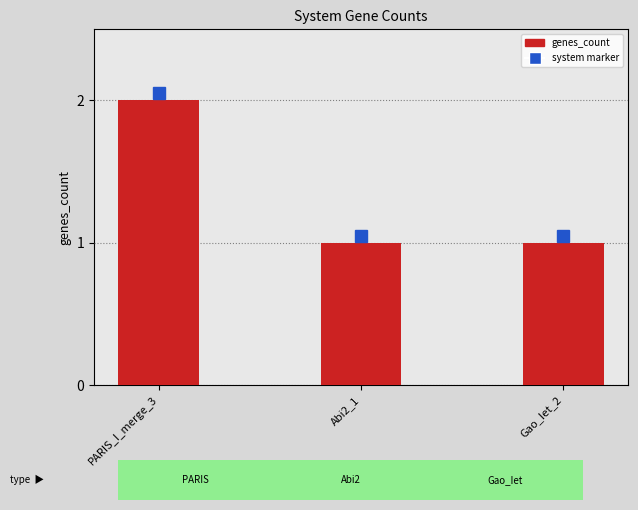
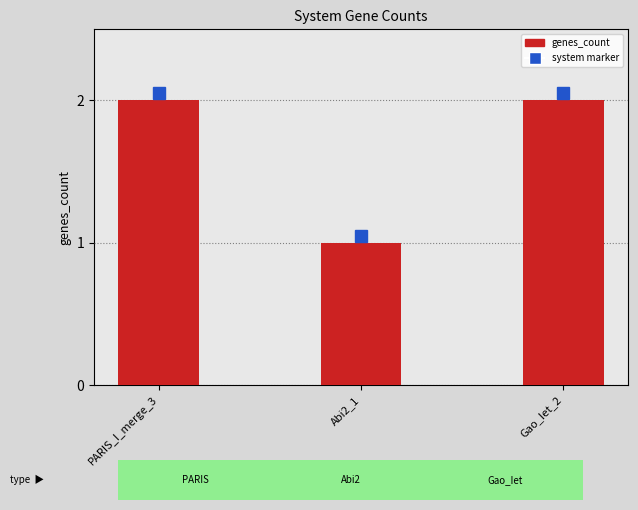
genes_count, Gao_Iet_2: 1 -> 2
